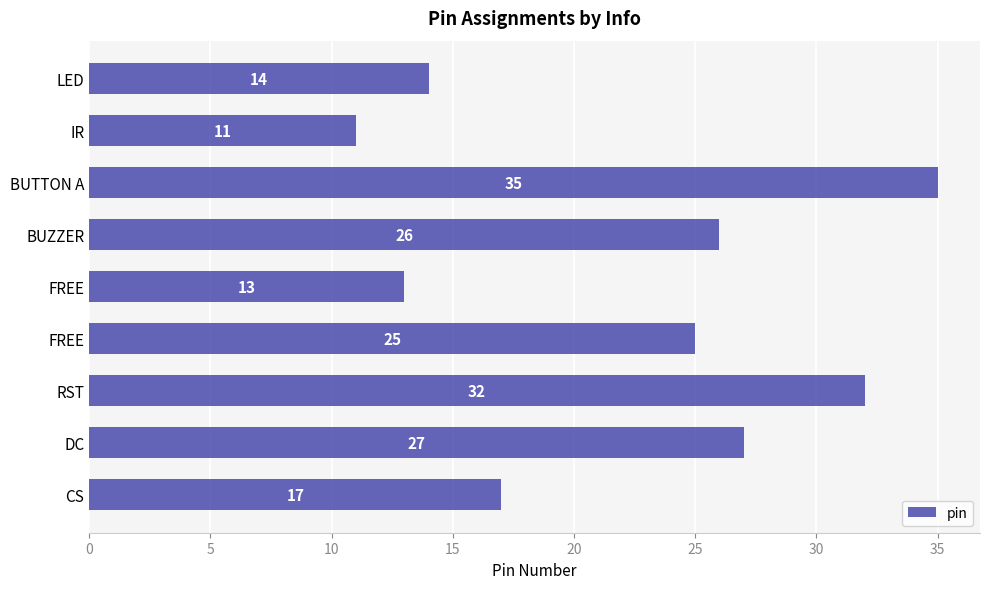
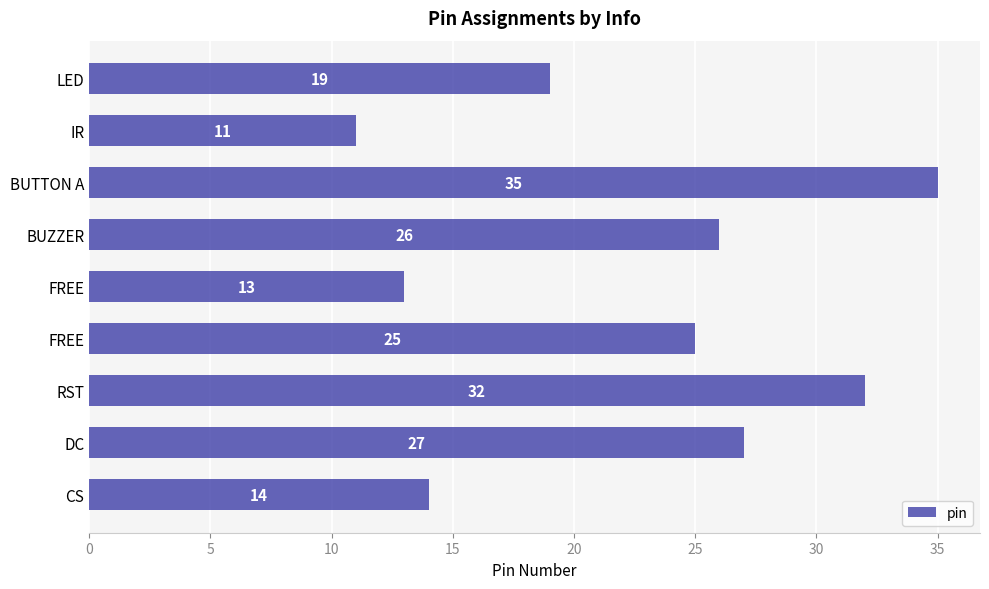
LED: 14 -> 19
CS: 17 -> 14
